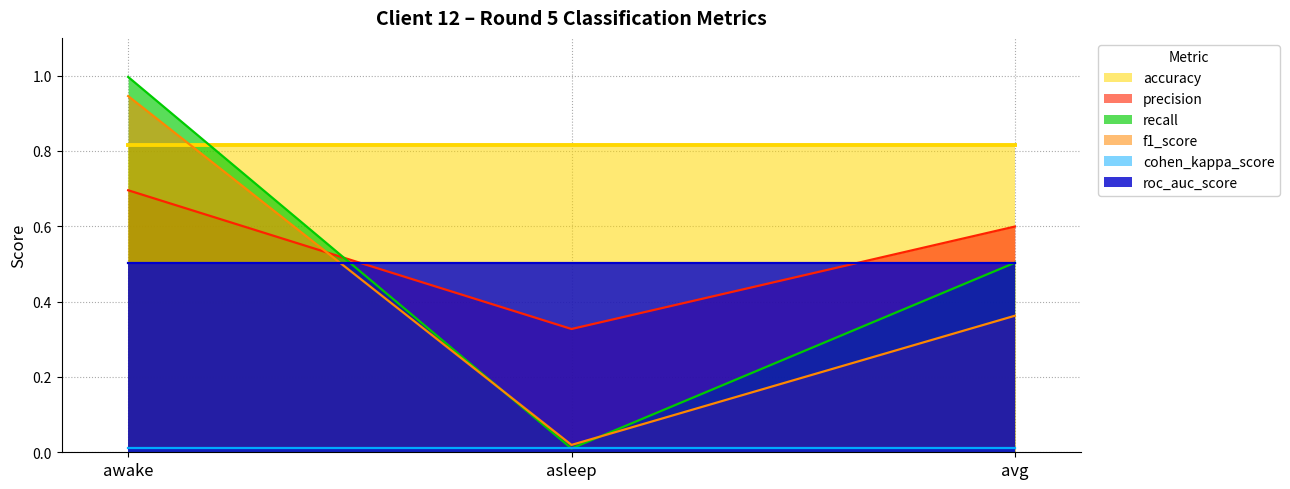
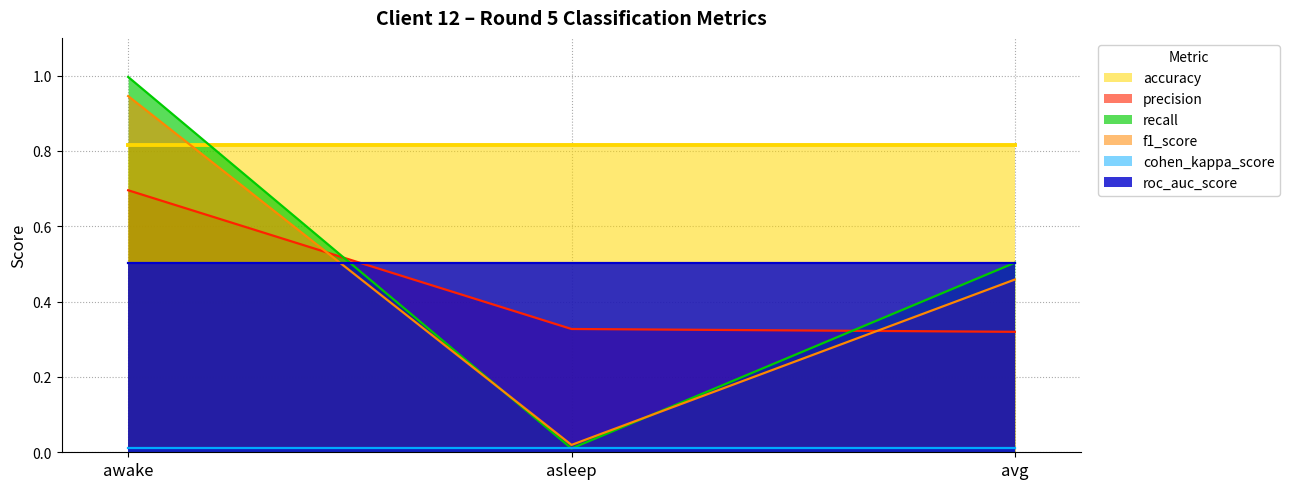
precision, avg: 0.60 -> 0.32
f1_score, avg: 0.36 -> 0.46
